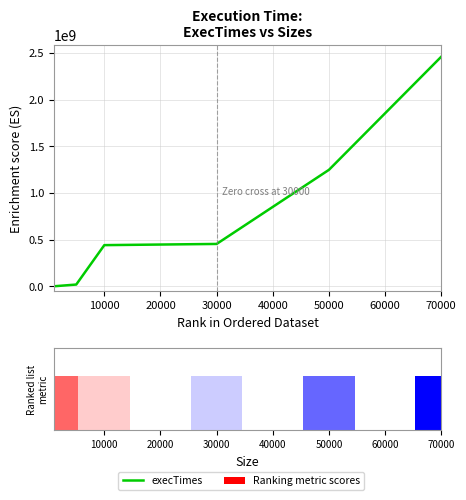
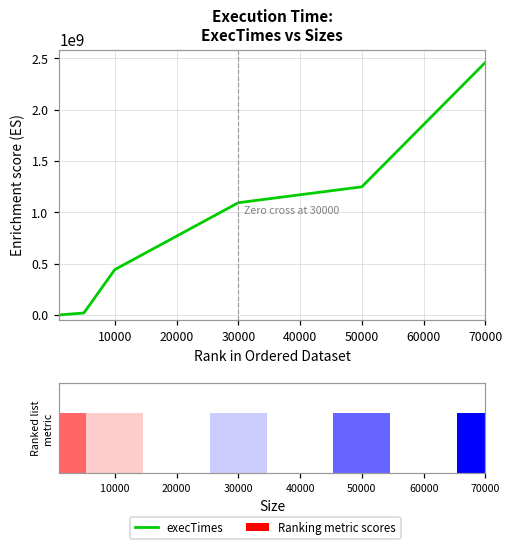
Execution Time: ExecTimes vs Sizes, 30000: 500000000 -> 1100000000
